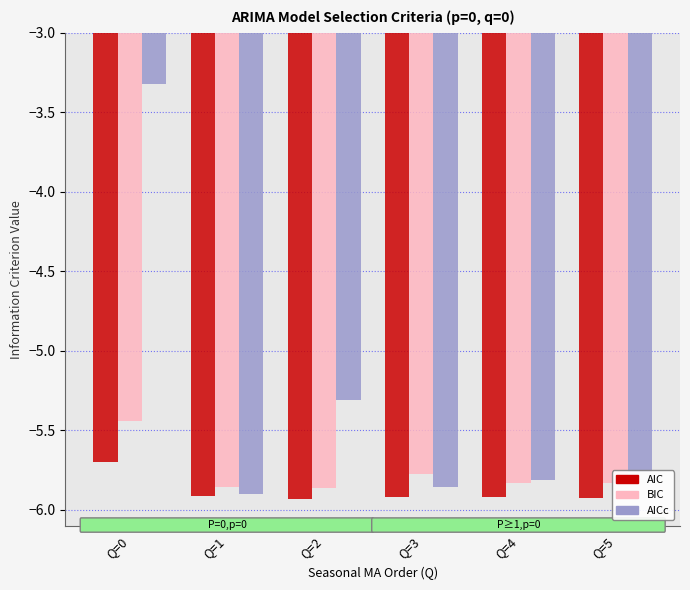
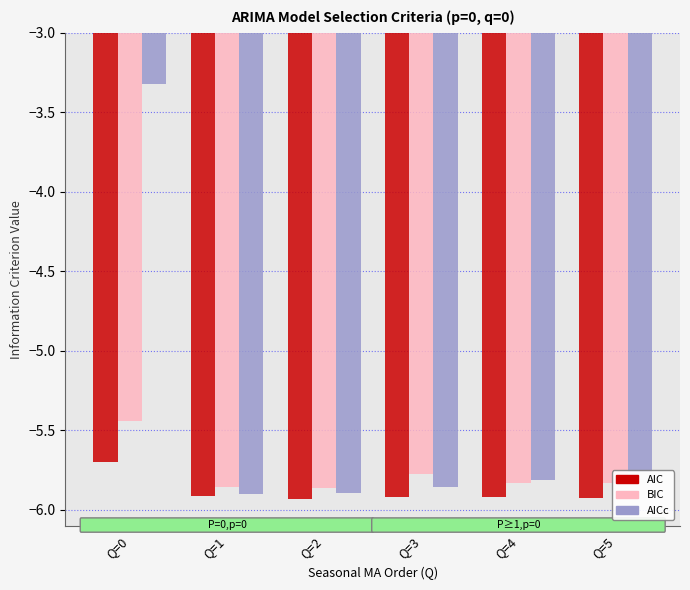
AICc, Q=2: -5.31 -> -5.90
